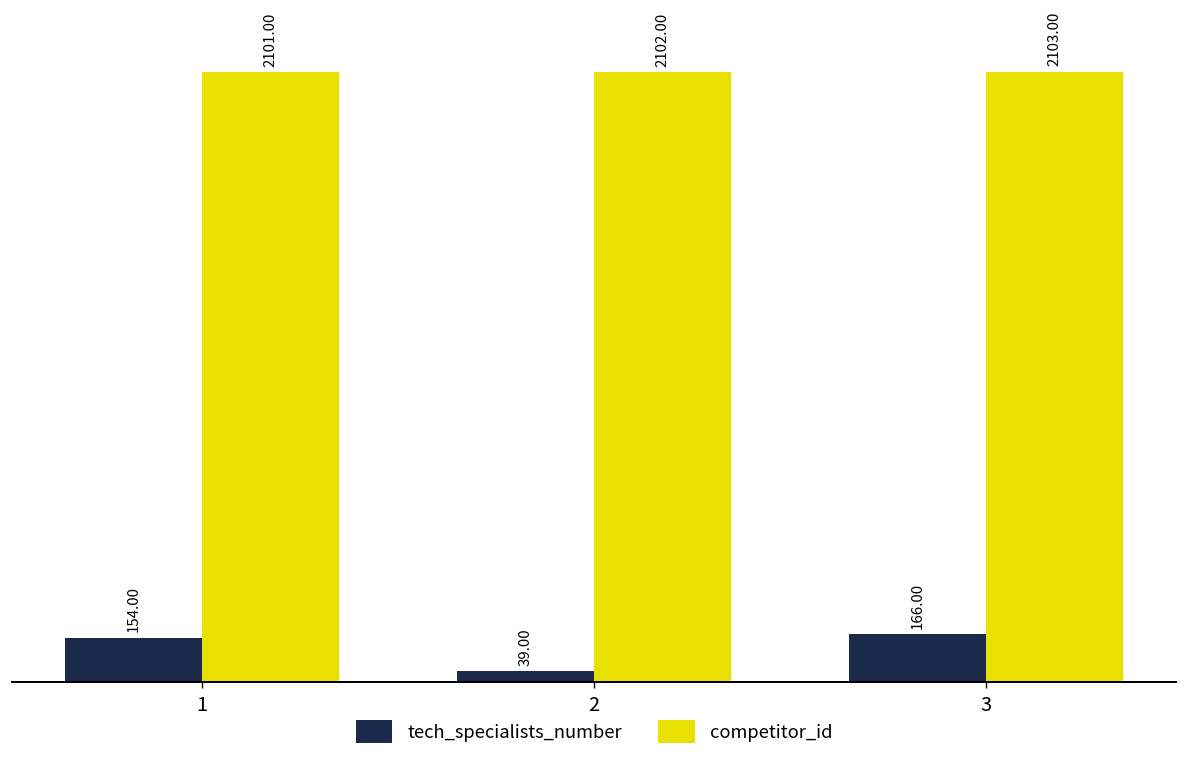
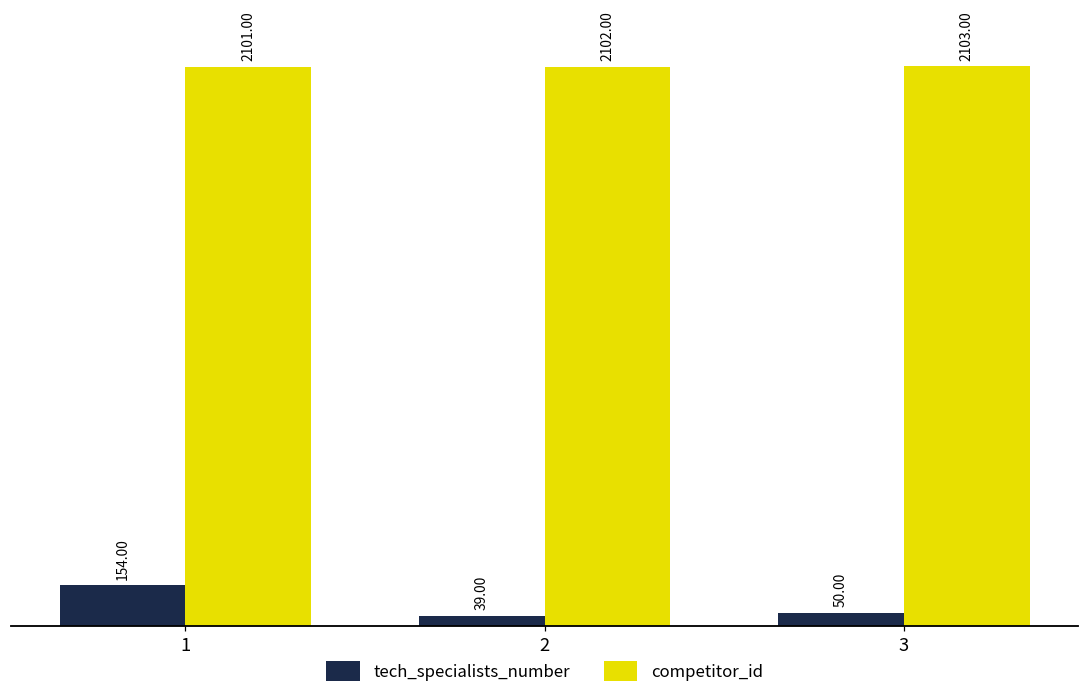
tech_specialists_number, 3: 166.00 -> 50.00
